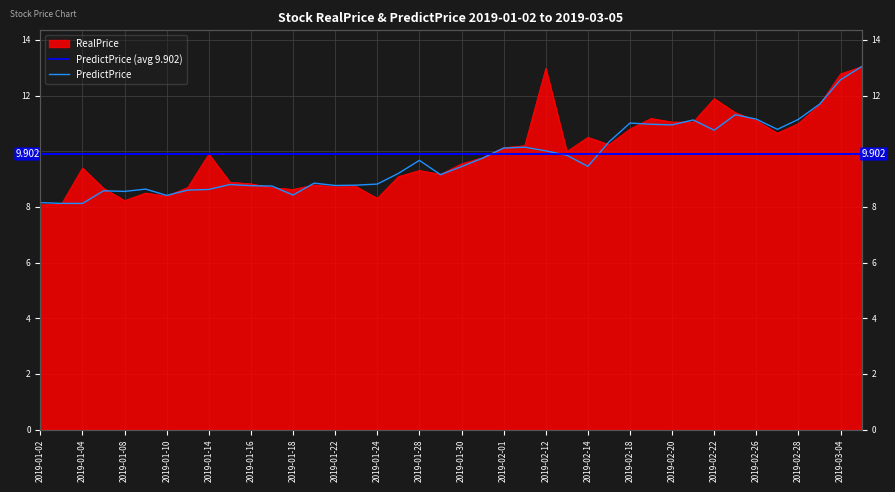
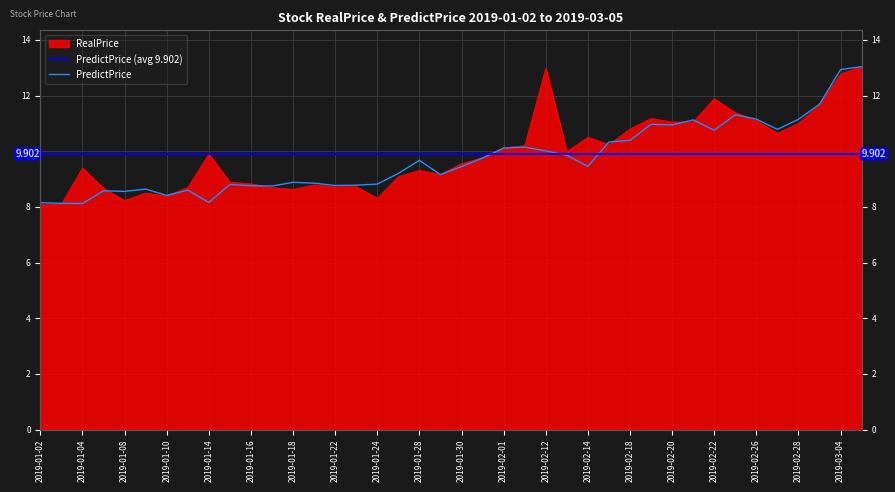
PredictPrice, 2019-01-14: 8.6 -> 8.2
PredictPrice, 2019-01-18: 8.4 -> 8.9
PredictPrice, 2019-02-18: 11.0 -> 10.4
PredictPrice, 2019-03-04: 12.6 -> 12.9
